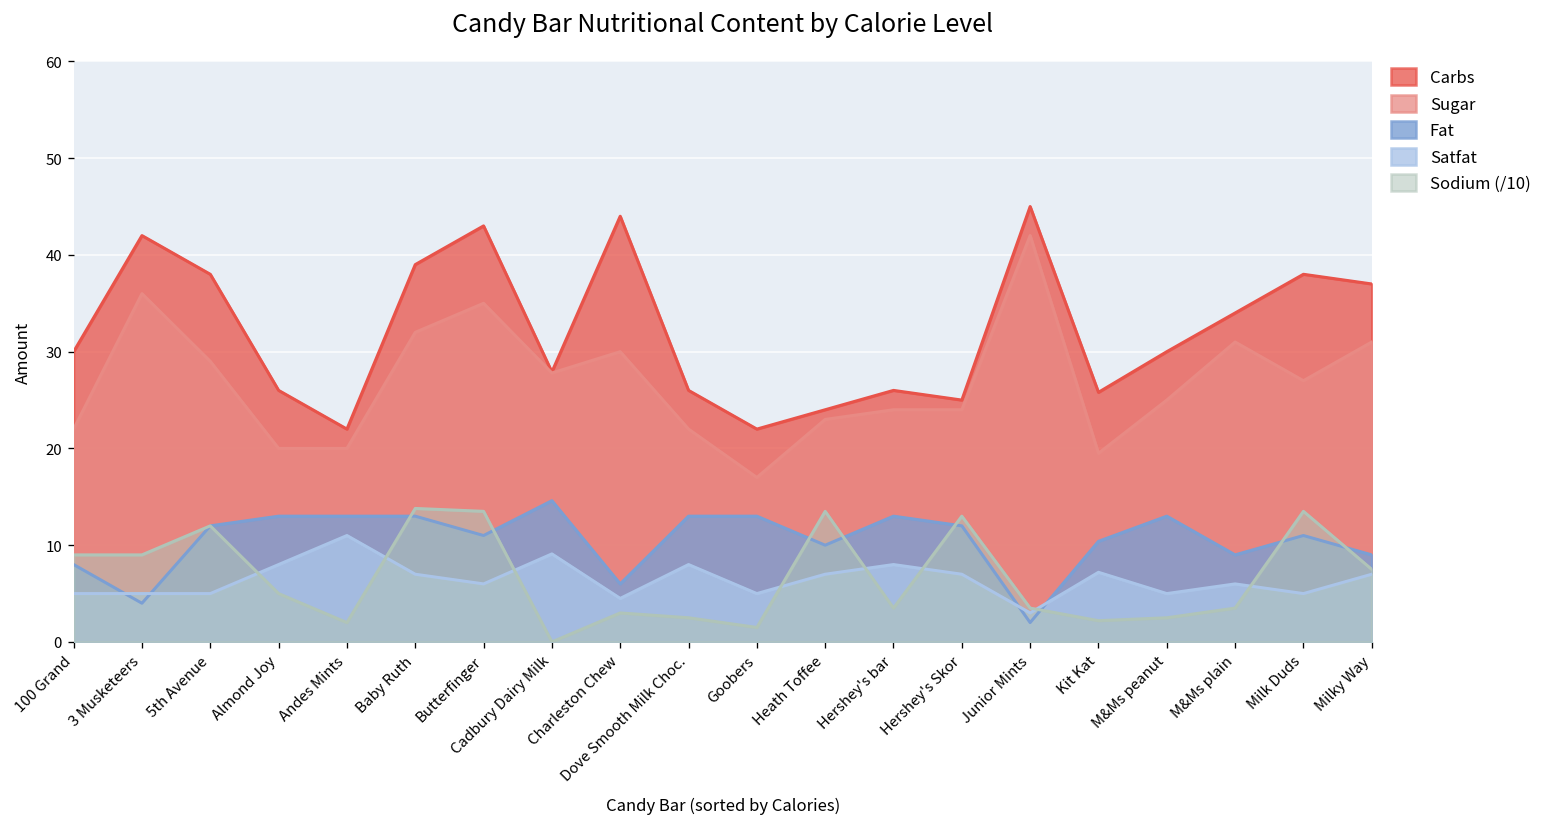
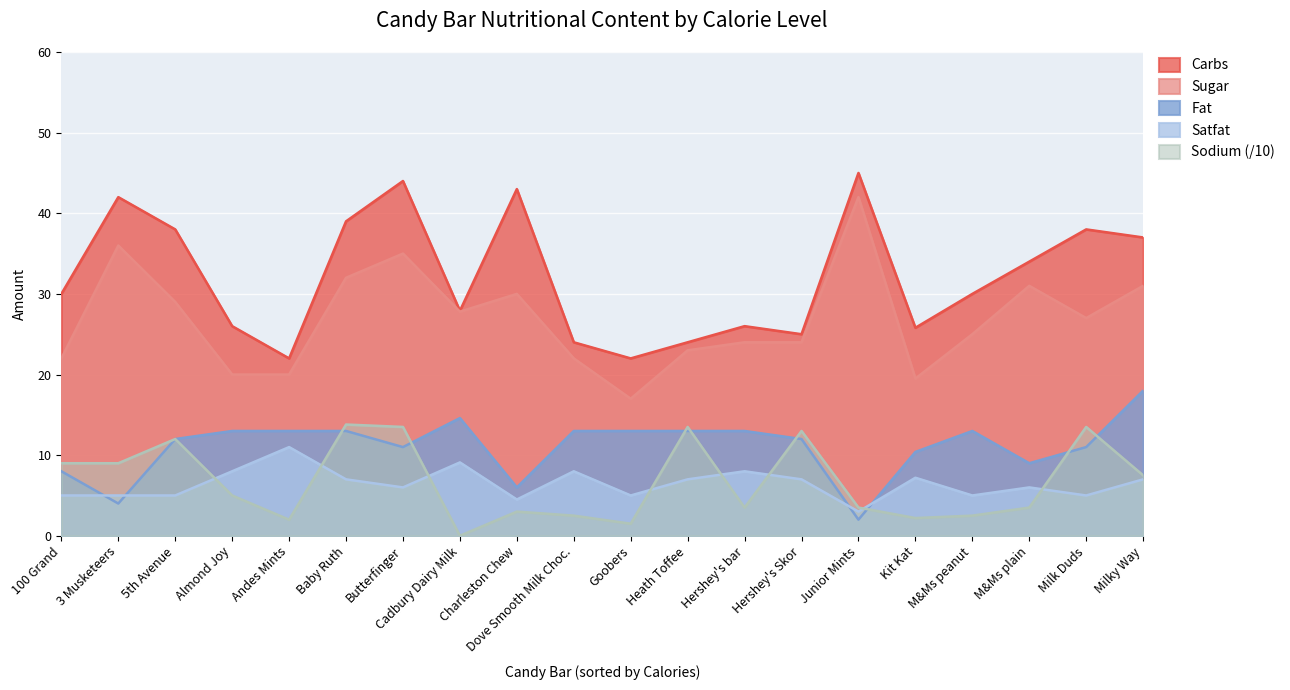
Carbs, Butterfinger: 43 -> 44
Carbs, Charleston Chew: 44 -> 43
Carbs, Dove Smooth Milk Choc.: 26 -> 24
Fat, Heath Toffee: 10 -> 13
Fat, Milky Way: 9 -> 18
